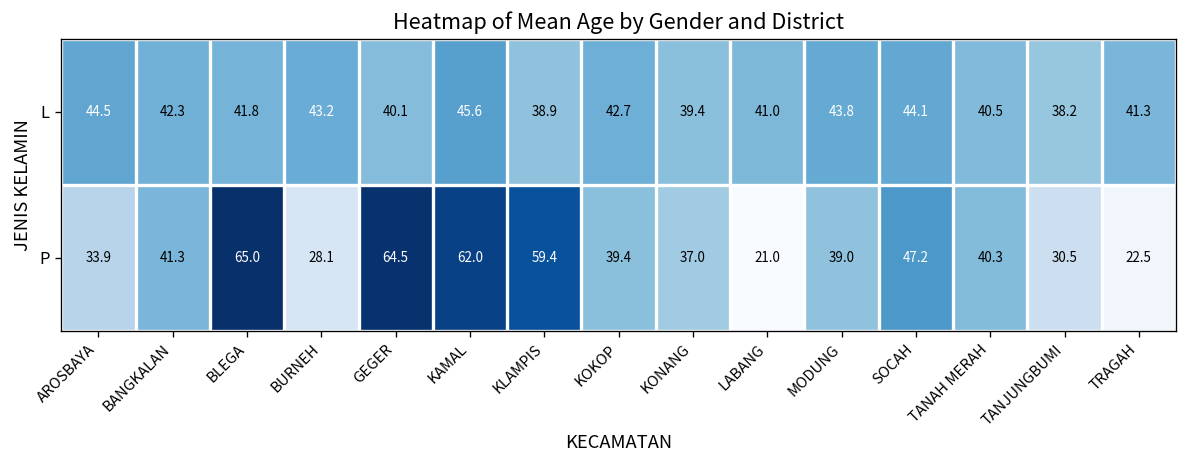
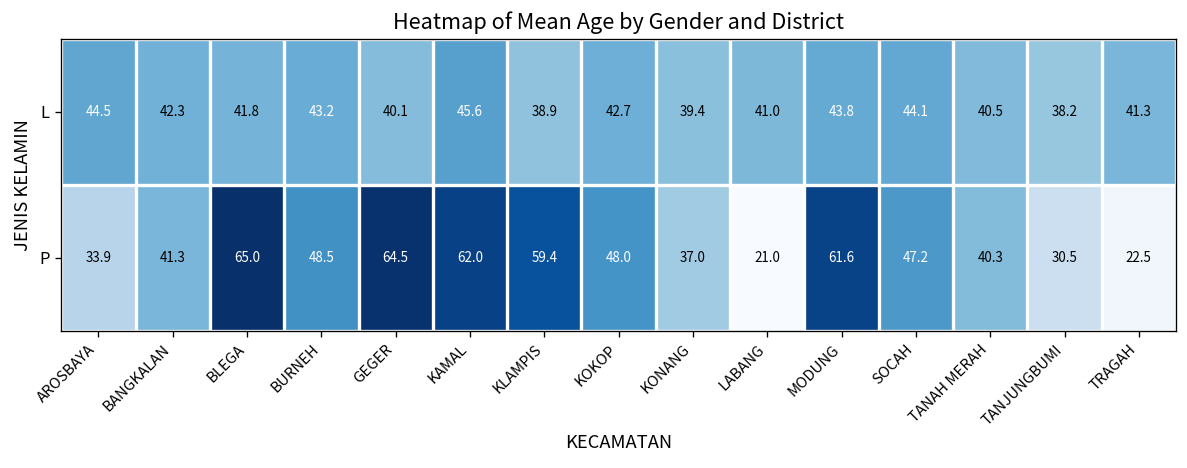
P, BURNEH: 28.1 -> 48.5
P, KOKOP: 39.4 -> 48.0
P, MODUNG: 39.0 -> 61.6
